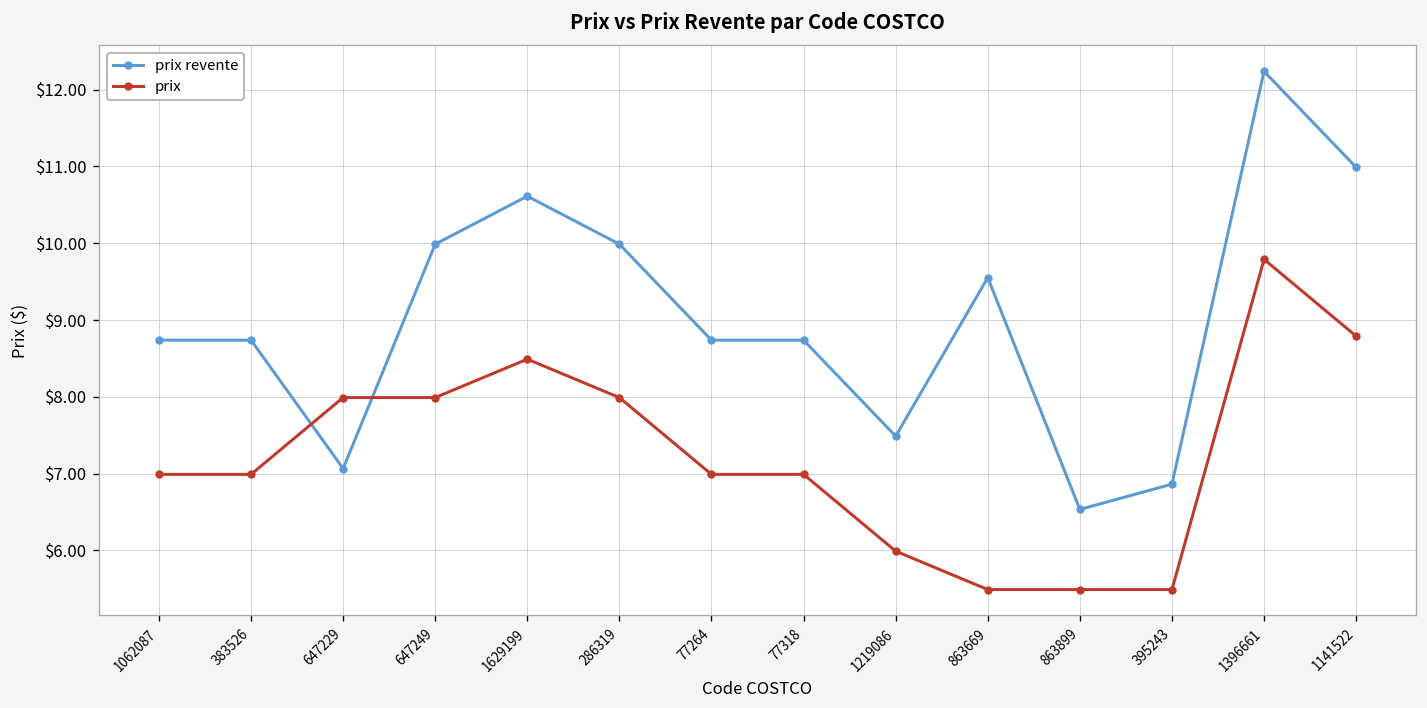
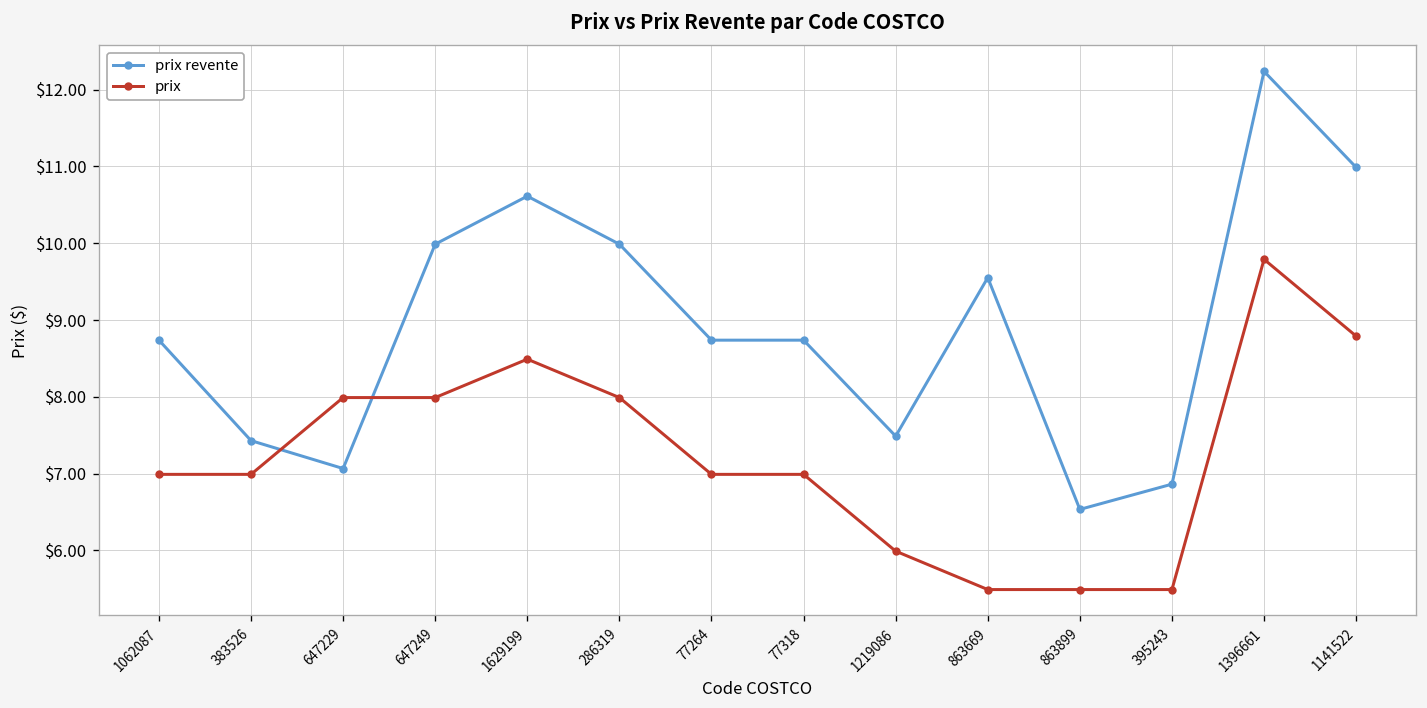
prix revente, 383526: $8.7 -> $7.4
